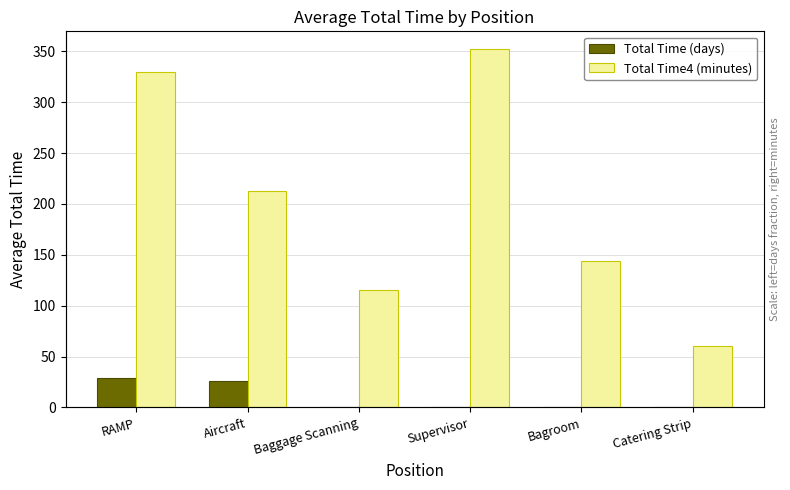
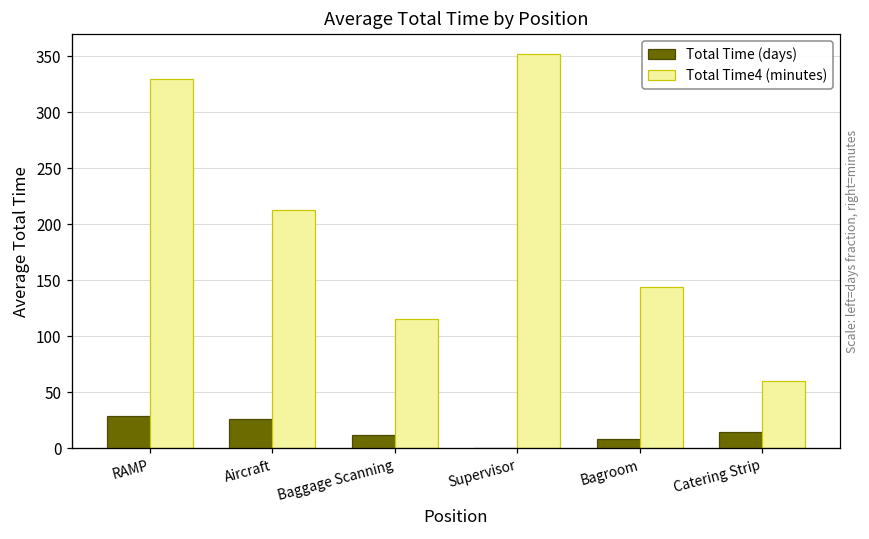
Total Time (days), Baggage Scanning: 0 -> 12
Total Time (days), Bagroom: 0 -> 9
Total Time (days), Catering Strip: 0 -> 14
